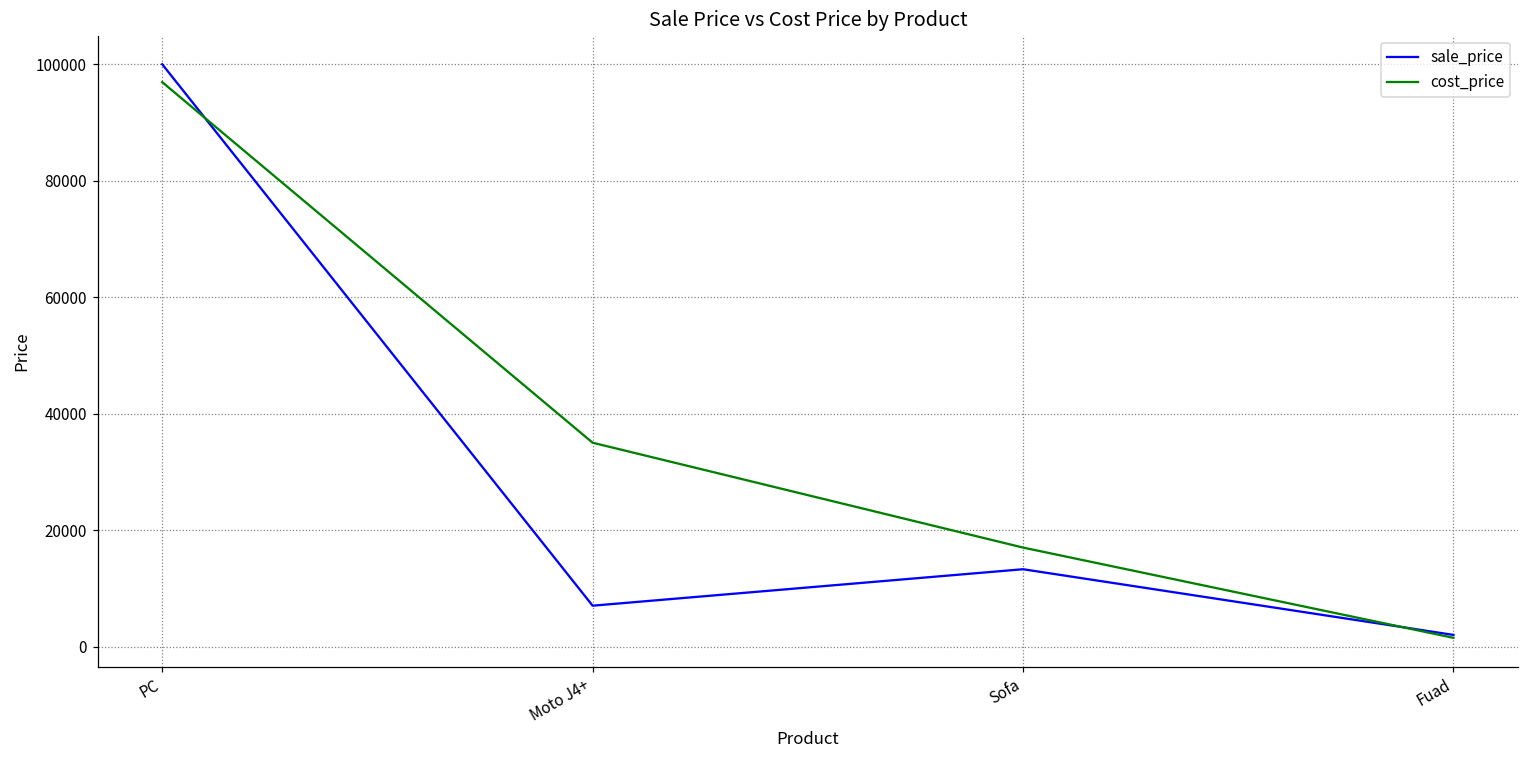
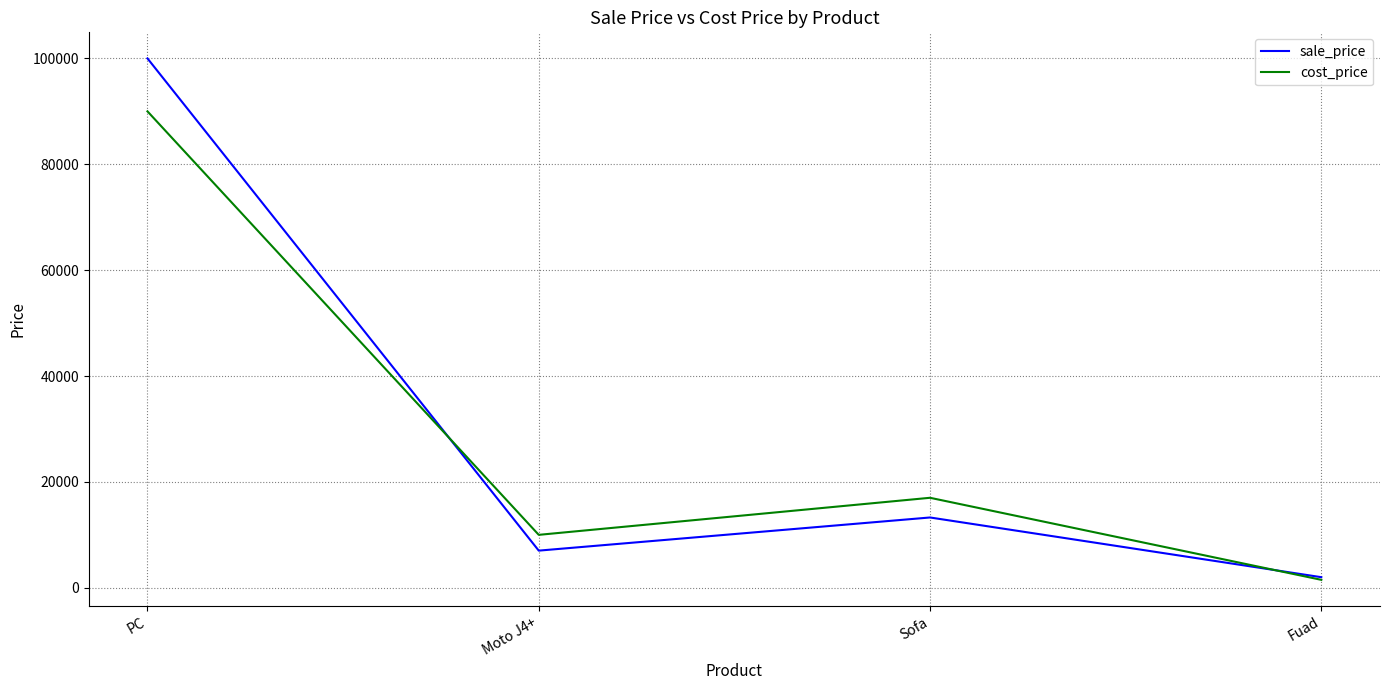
cost_price, PC: 97000 -> 90000
cost_price, Moto J4+: 35000 -> 10000
